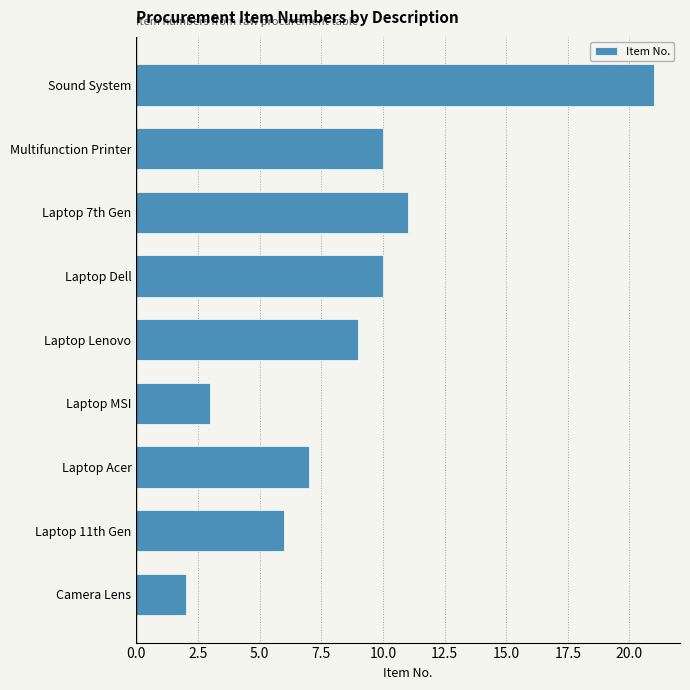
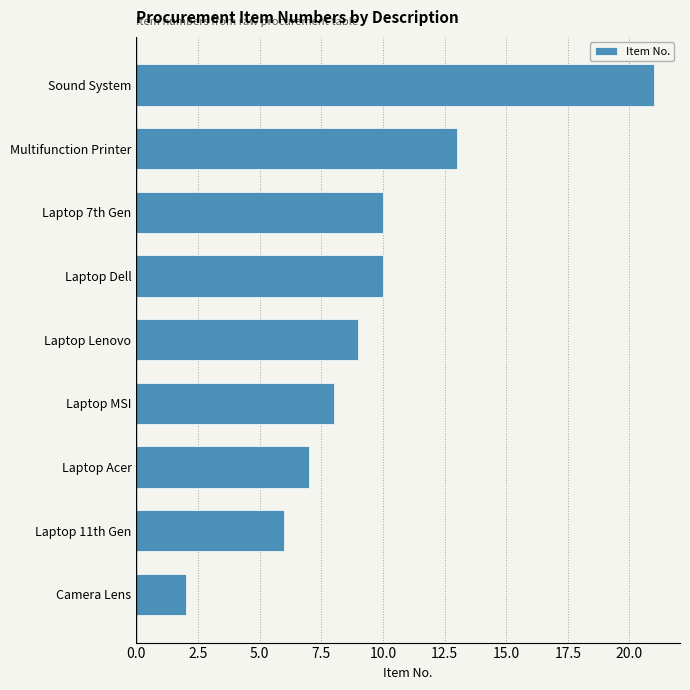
Multifunction Printer: 10 -> 13
Laptop 7th Gen: 11 -> 10
Laptop MSI: 3 -> 8
